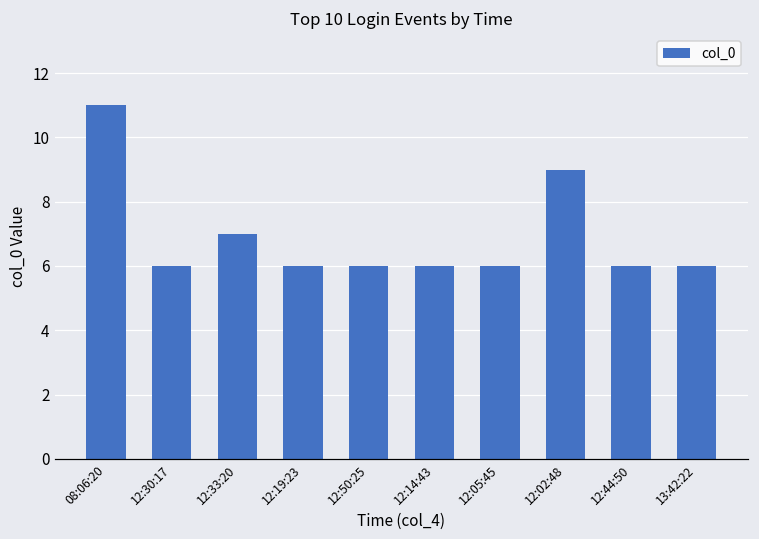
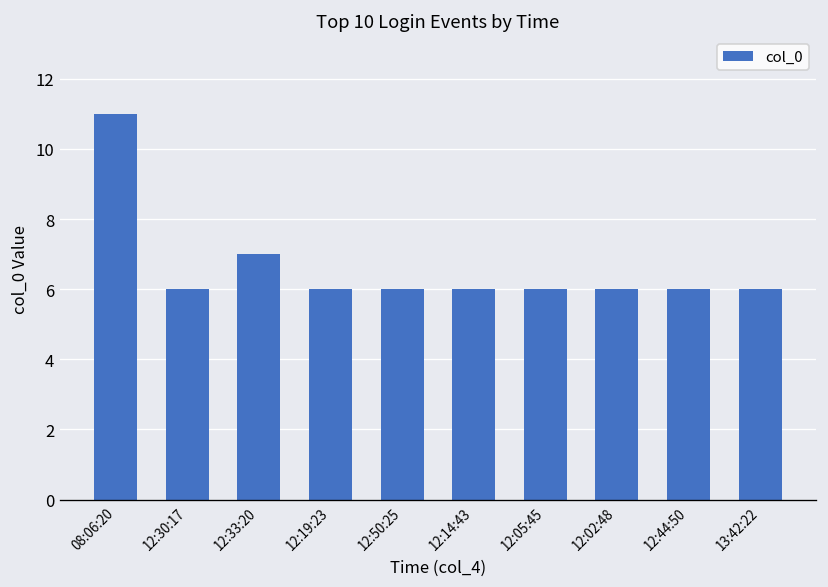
12:02:48: 9 -> 6
